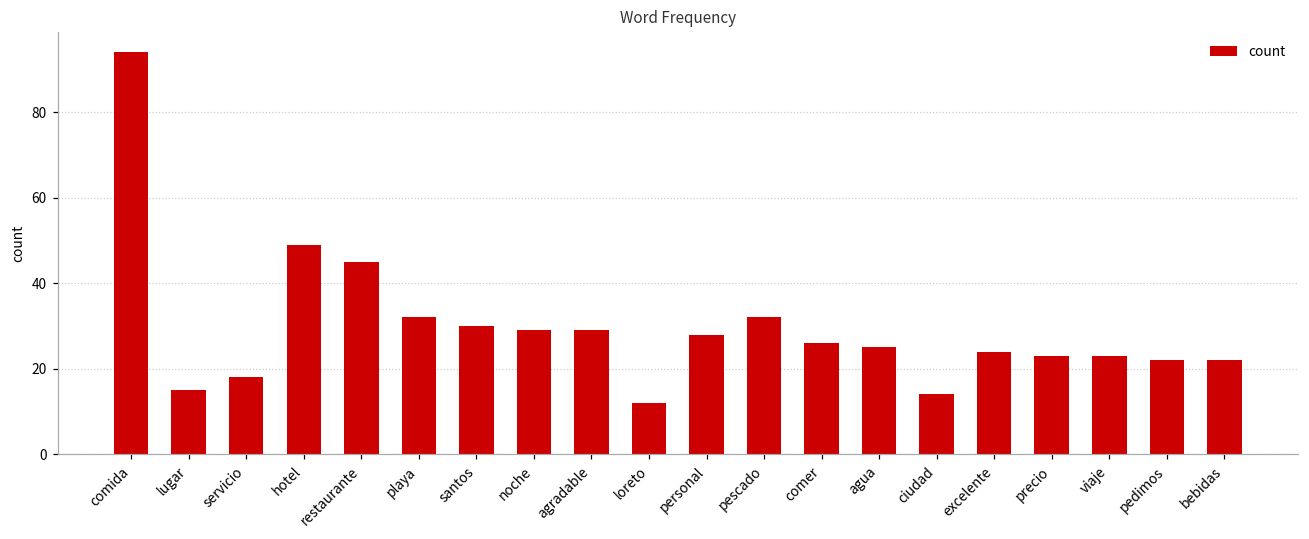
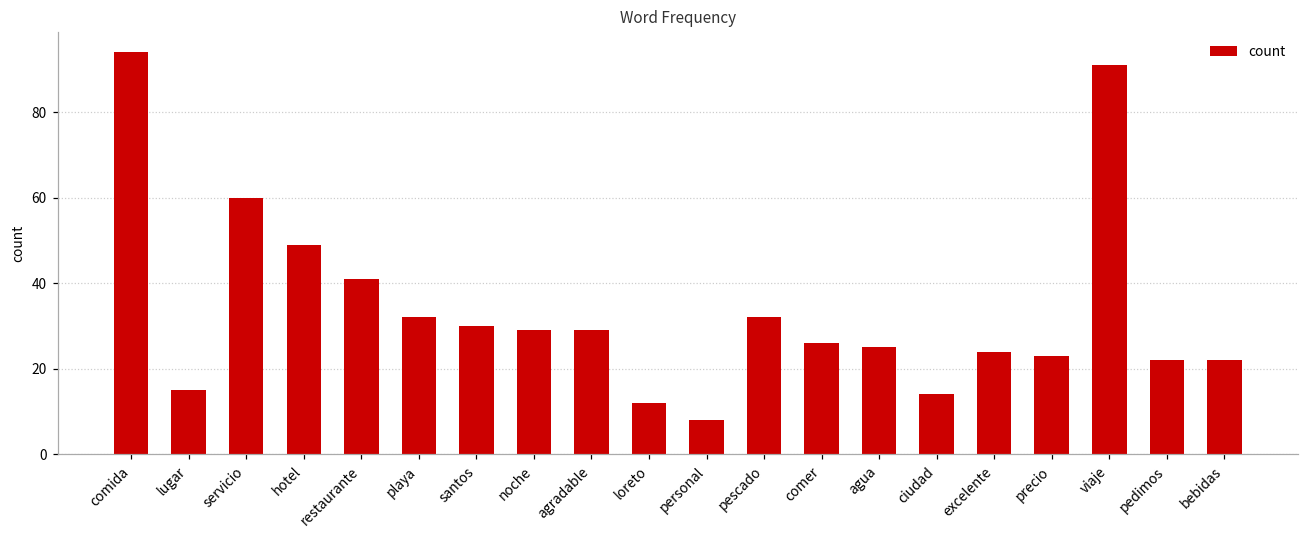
servicio: 18 -> 60
restaurante: 45 -> 41
personal: 28 -> 8
viaje: 23 -> 91
